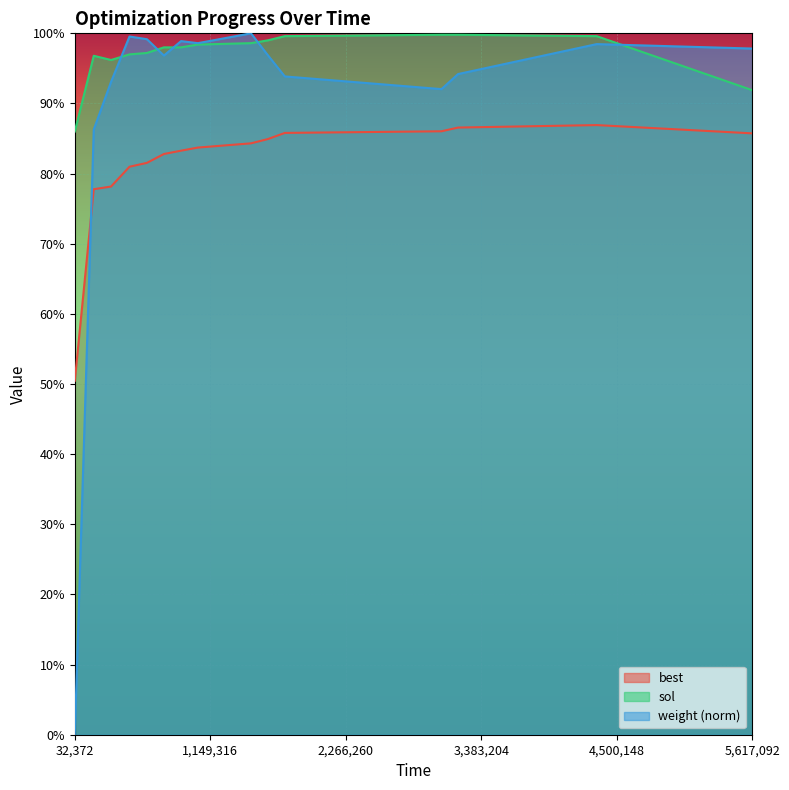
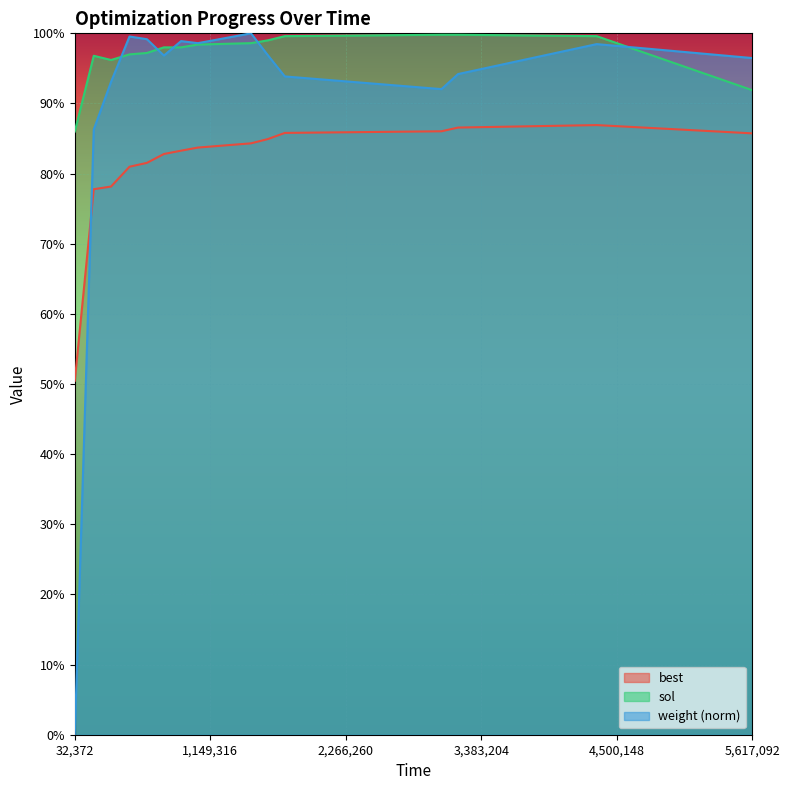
weight (norm), 5,617,092: 98% -> 96%
